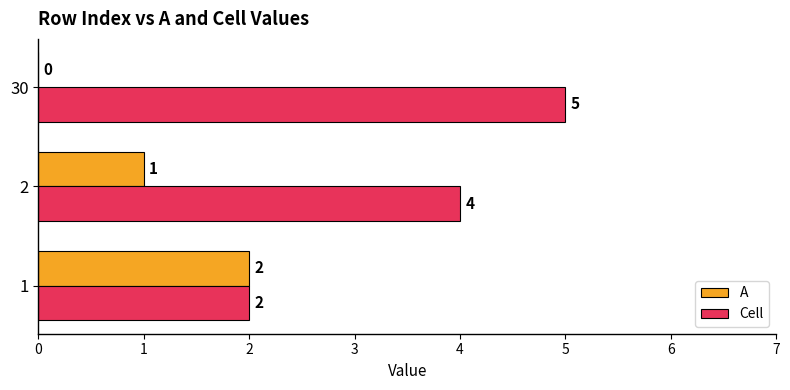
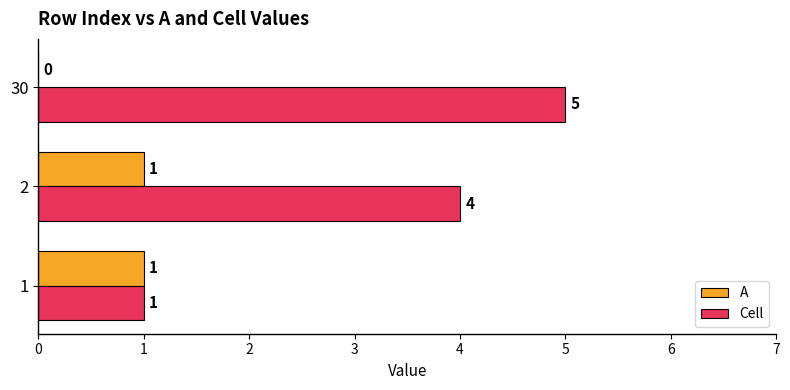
A, 1: 2 -> 1
Cell, 1: 2 -> 1
